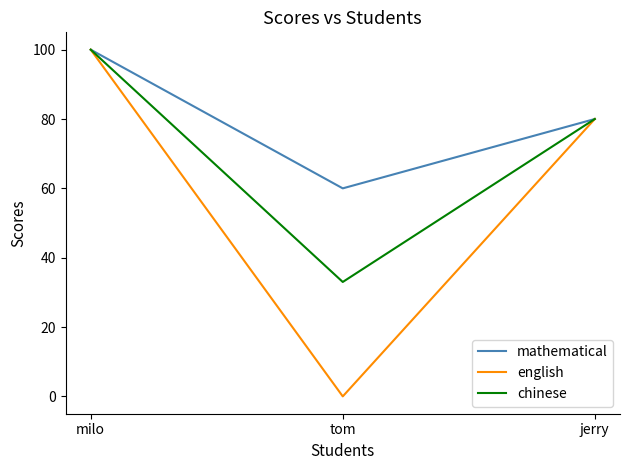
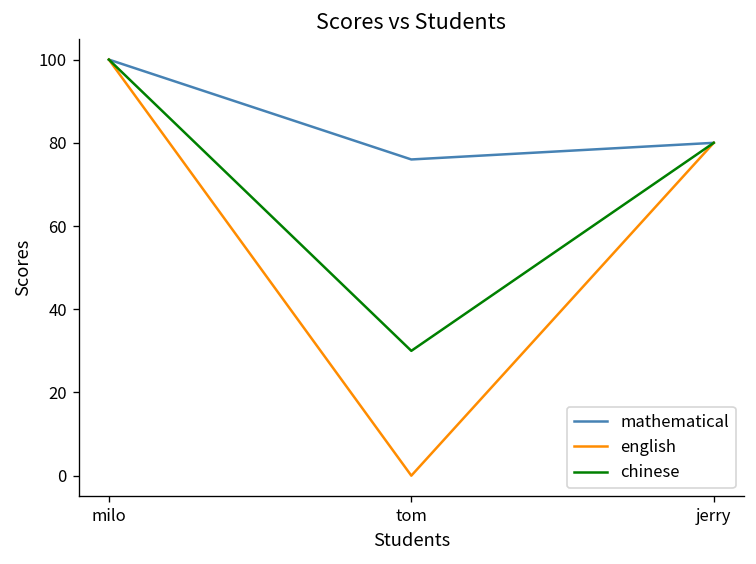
mathematical, tom: 60 -> 76
chinese, tom: 33 -> 30
